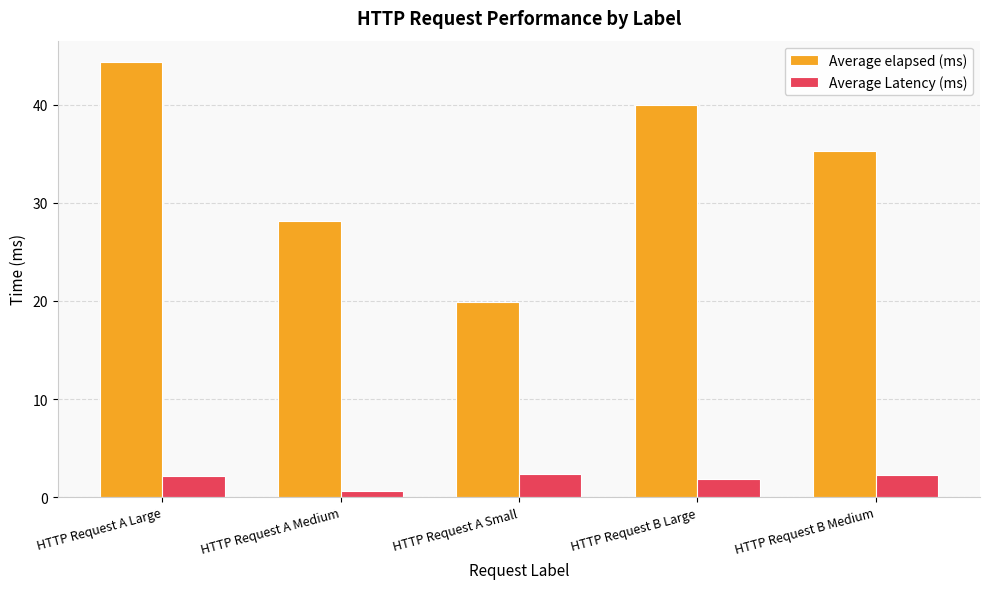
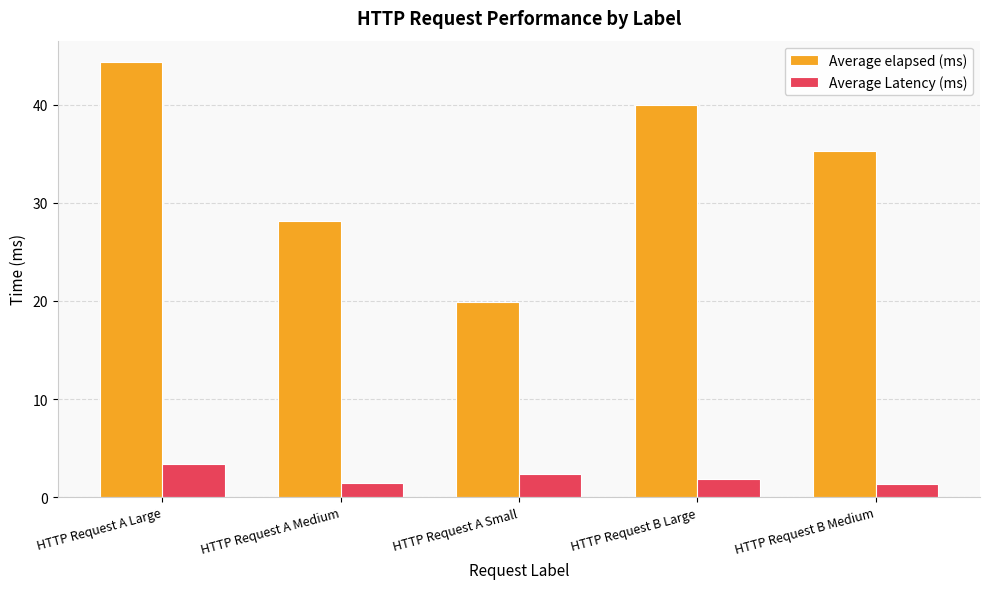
Average Latency (ms), HTTP Request A Large: 2 -> 3
Average Latency (ms), HTTP Request A Medium: 0.6 -> 1.4
Average Latency (ms), HTTP Request B Medium: 2 -> 1
